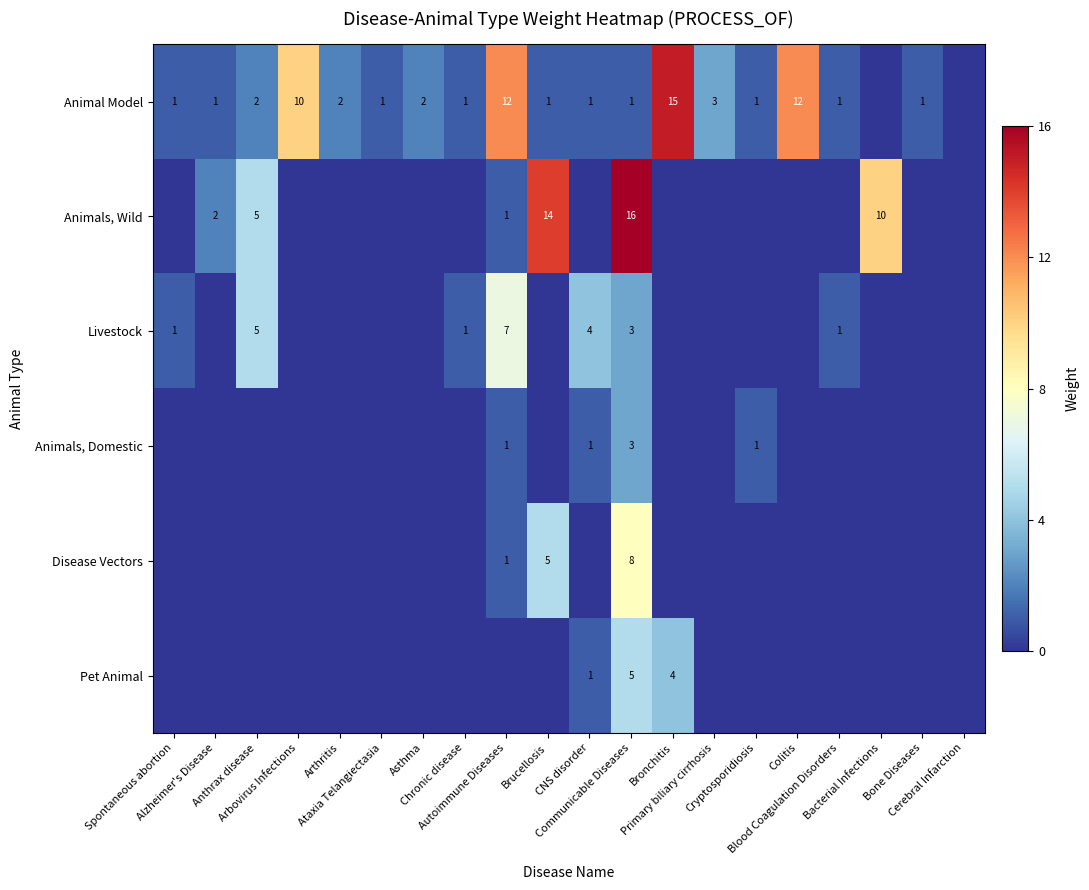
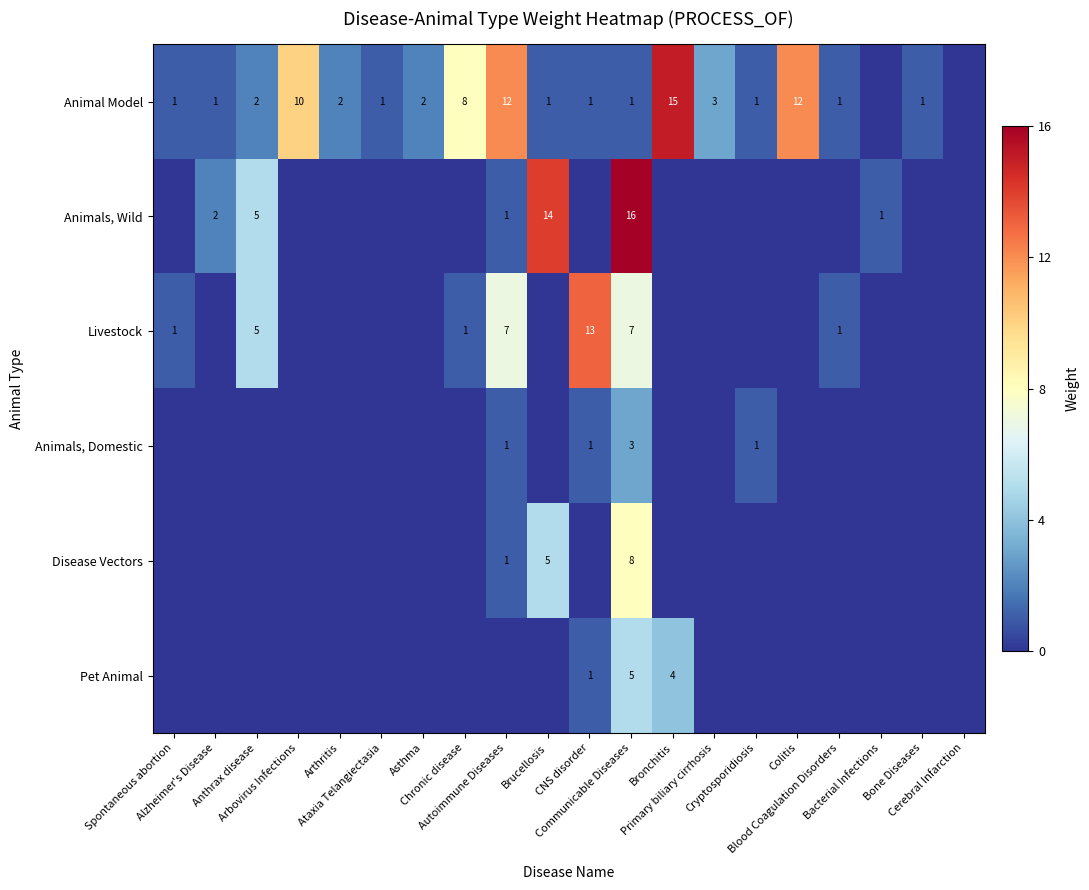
Animal Model, Chronic disease: 1 -> 8
Animals, Wild, Bacterial Infections: 10 -> 1
Livestock, CNS disorder: 4 -> 13
Livestock, Communicable Diseases: 3 -> 7
